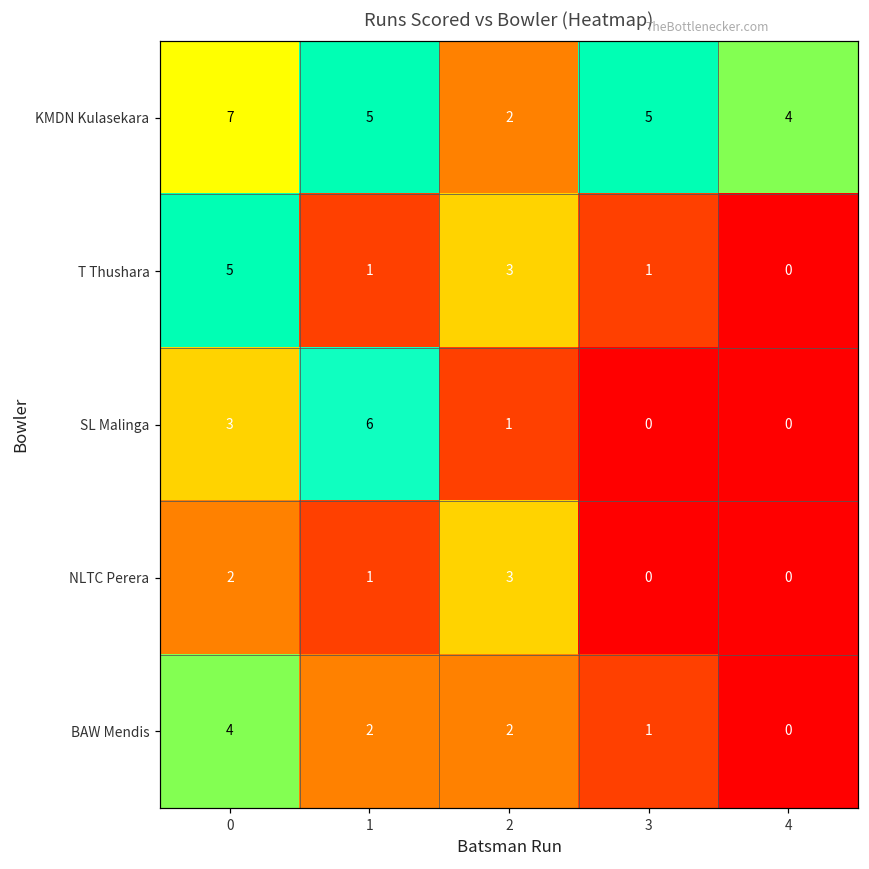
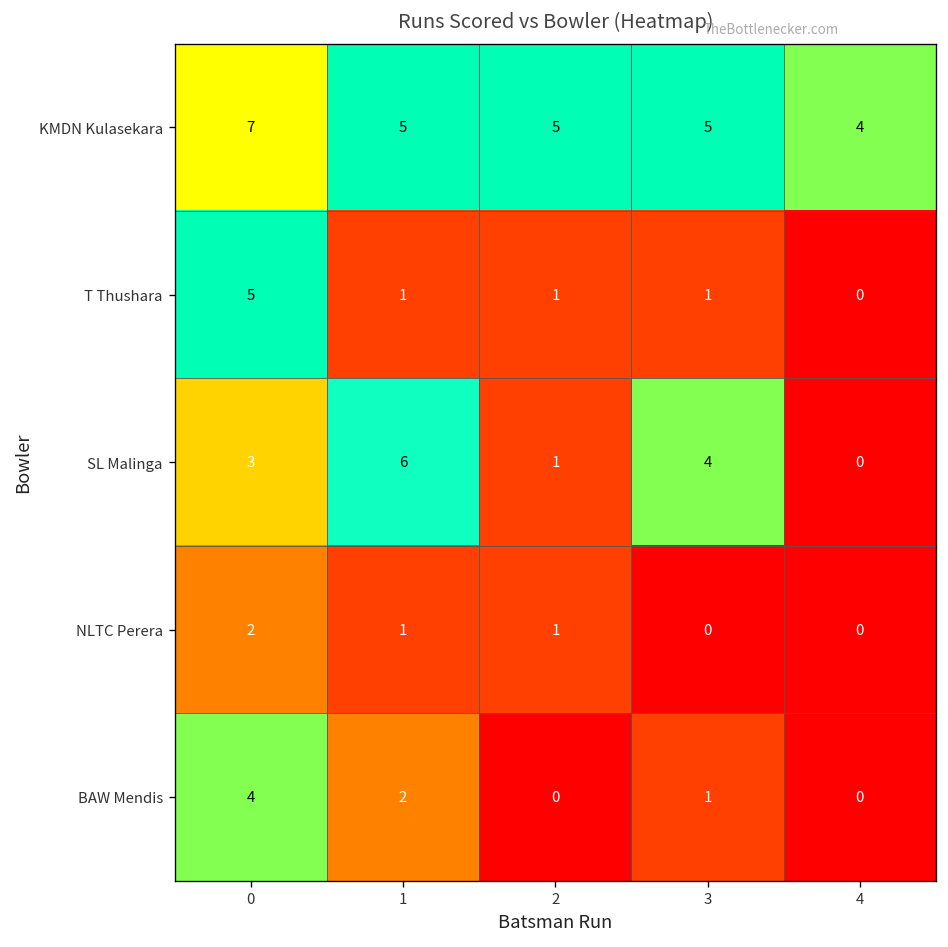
KMDN Kulasekara, 2: 2 -> 5
T Thushara, 2: 3 -> 1
SL Malinga, 3: 0 -> 4
NLTC Perera, 2: 3 -> 1
BAW Mendis, 2: 2 -> 0
